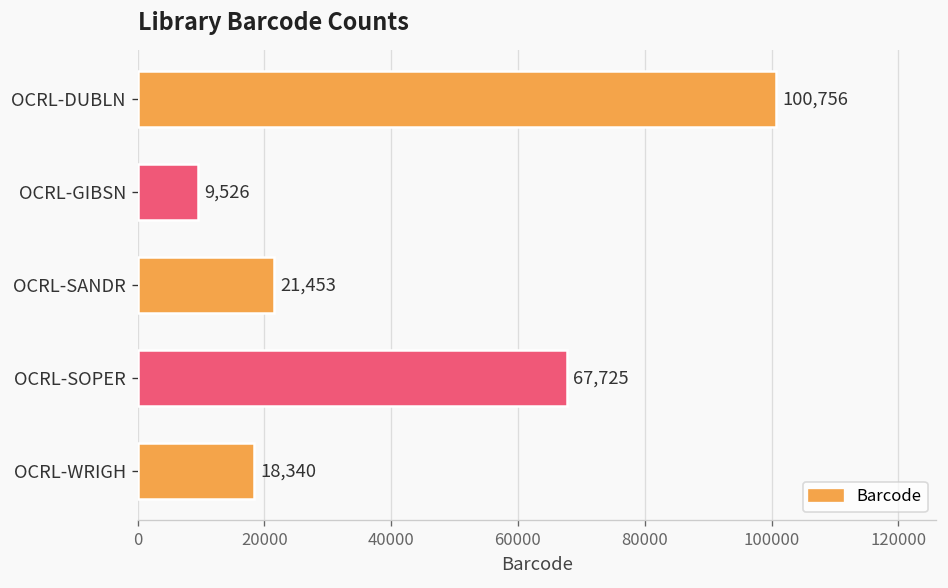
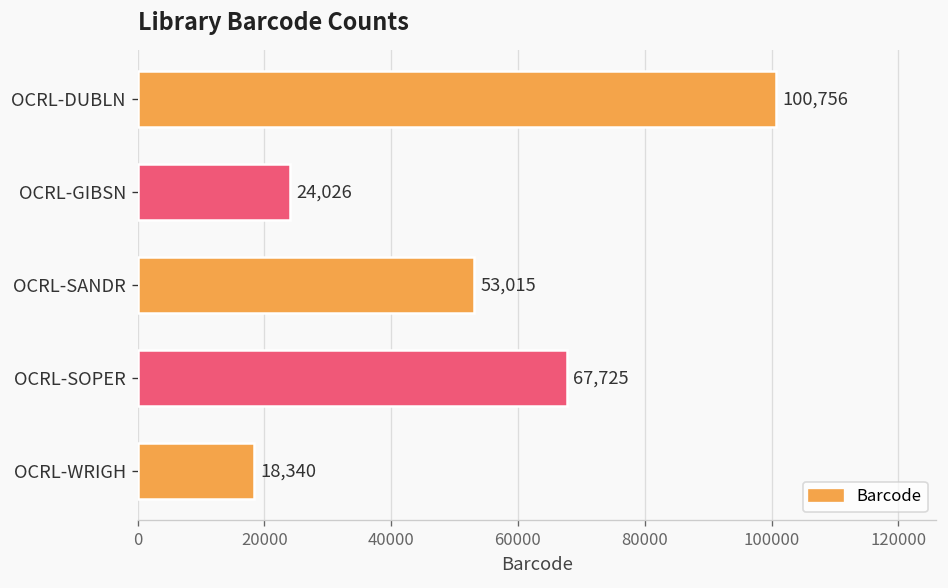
OCRL-GIBSN: 9,526 -> 24,026
OCRL-SANDR: 21,453 -> 53,015
